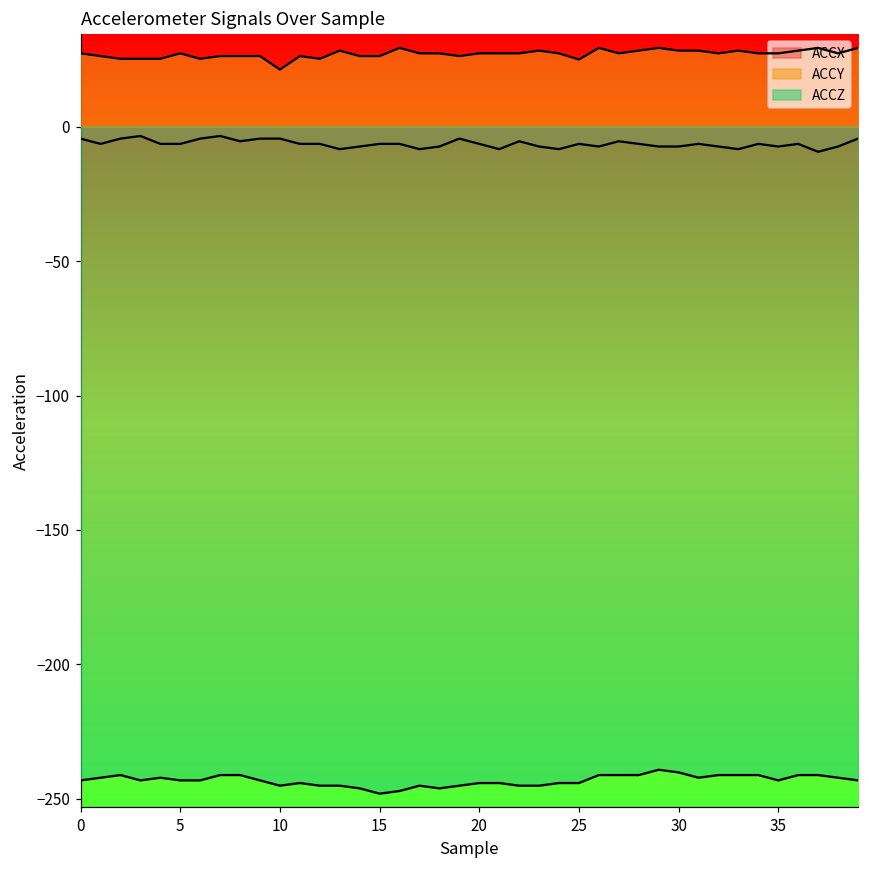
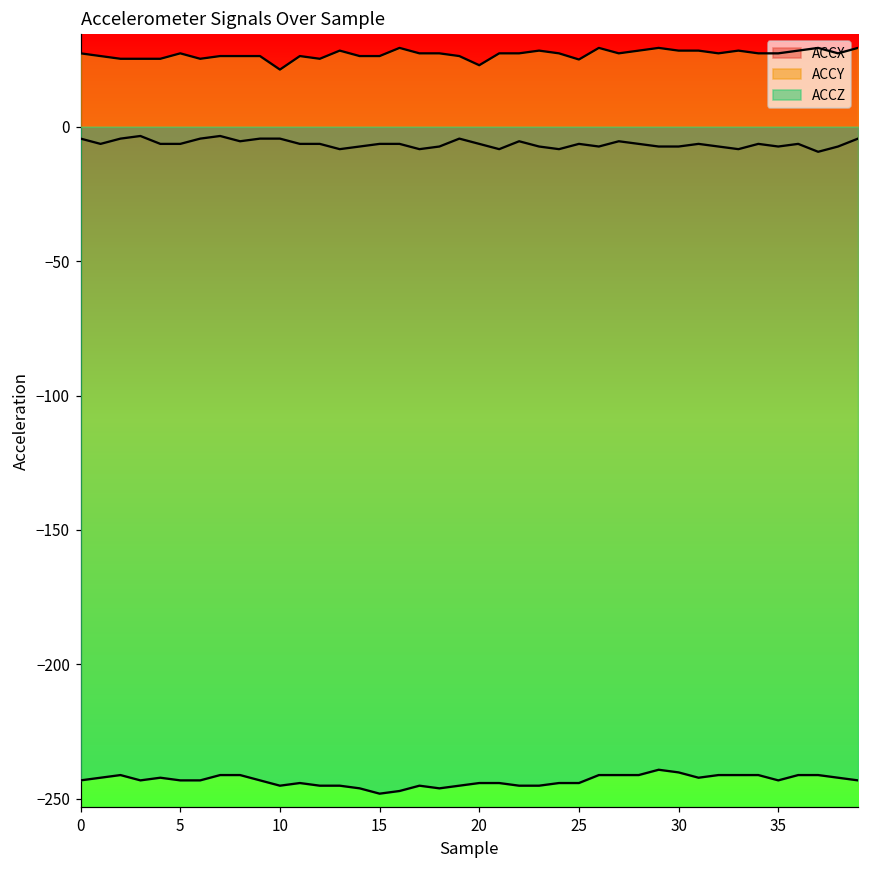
ACCY, 20: 27 -> 23
